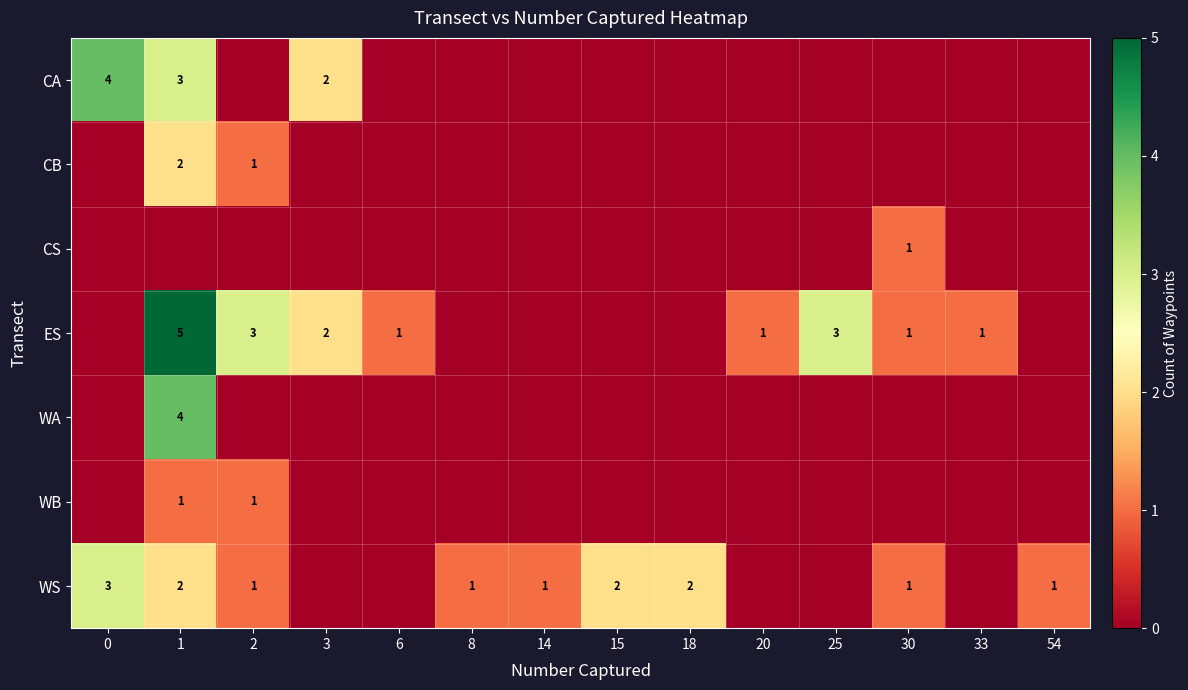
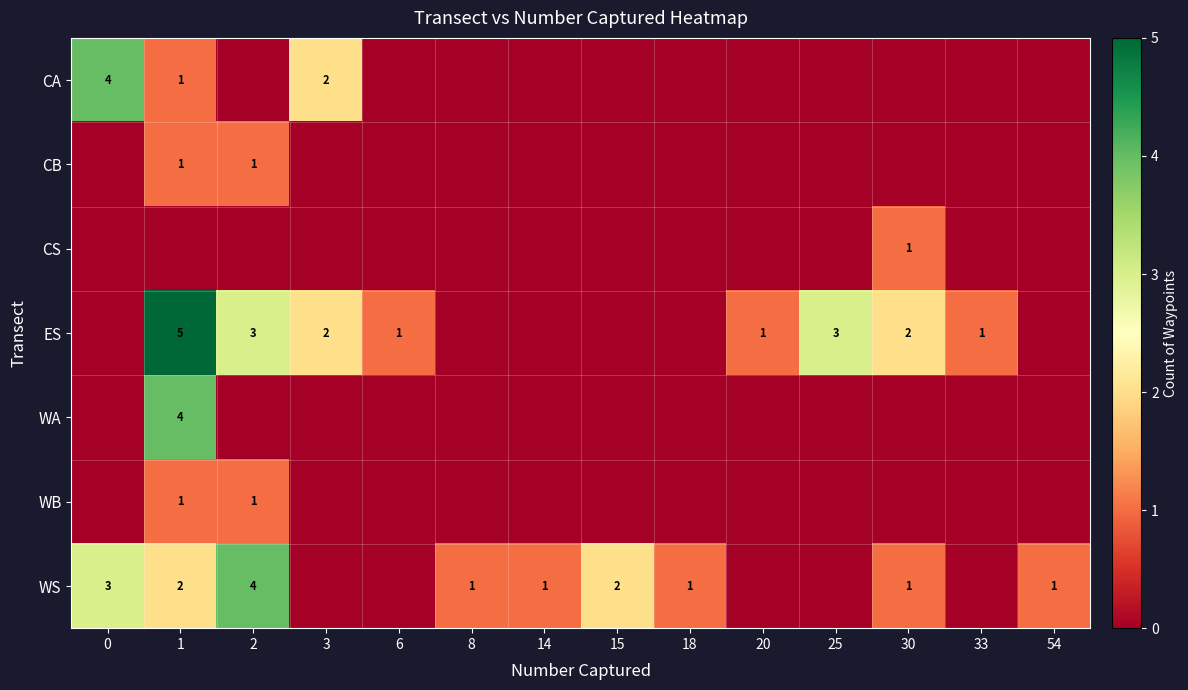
CA, 1: 3 -> 1
CB, 1: 2 -> 1
ES, 30: 1 -> 2
WS, 2: 1 -> 4
WS, 18: 2 -> 1
